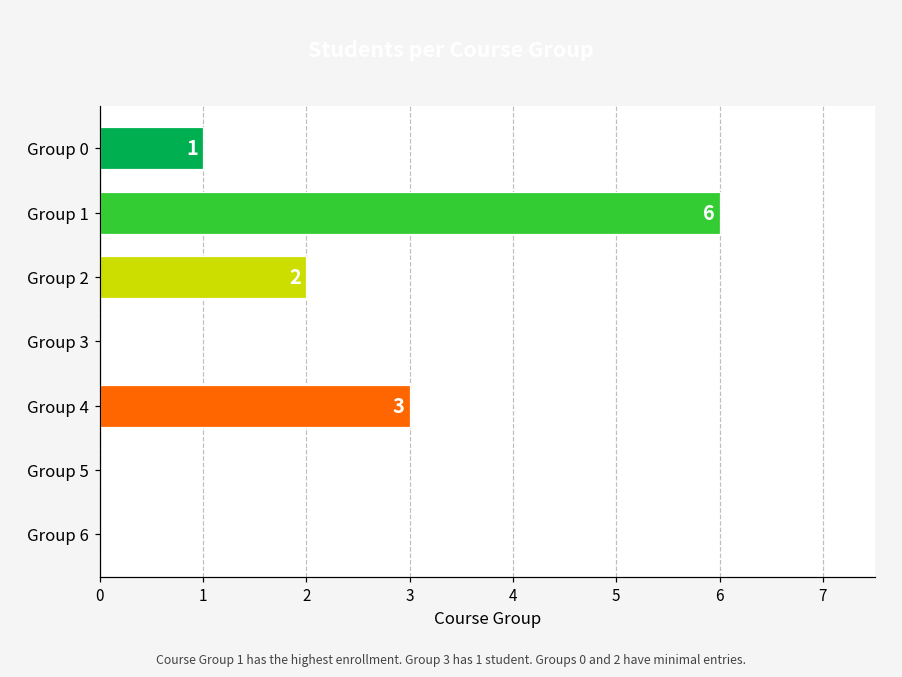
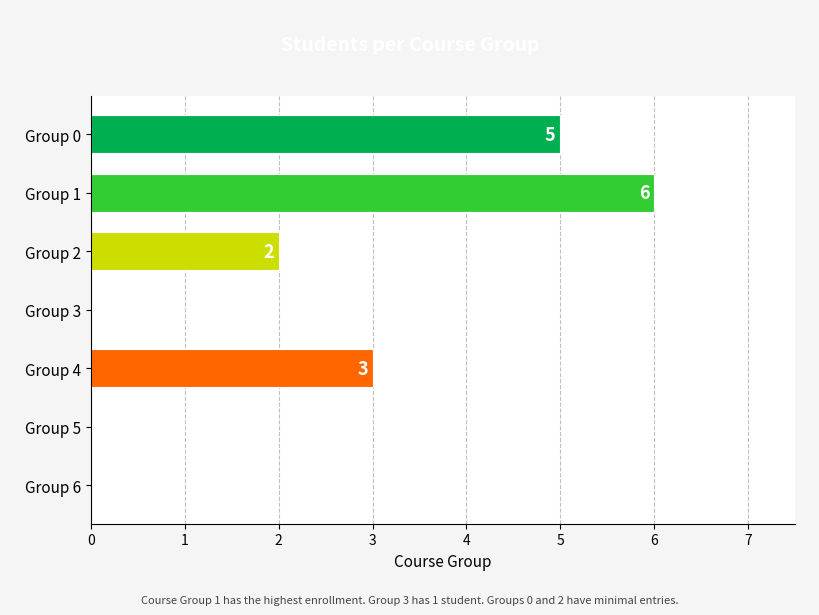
Group 0: 1 -> 5
